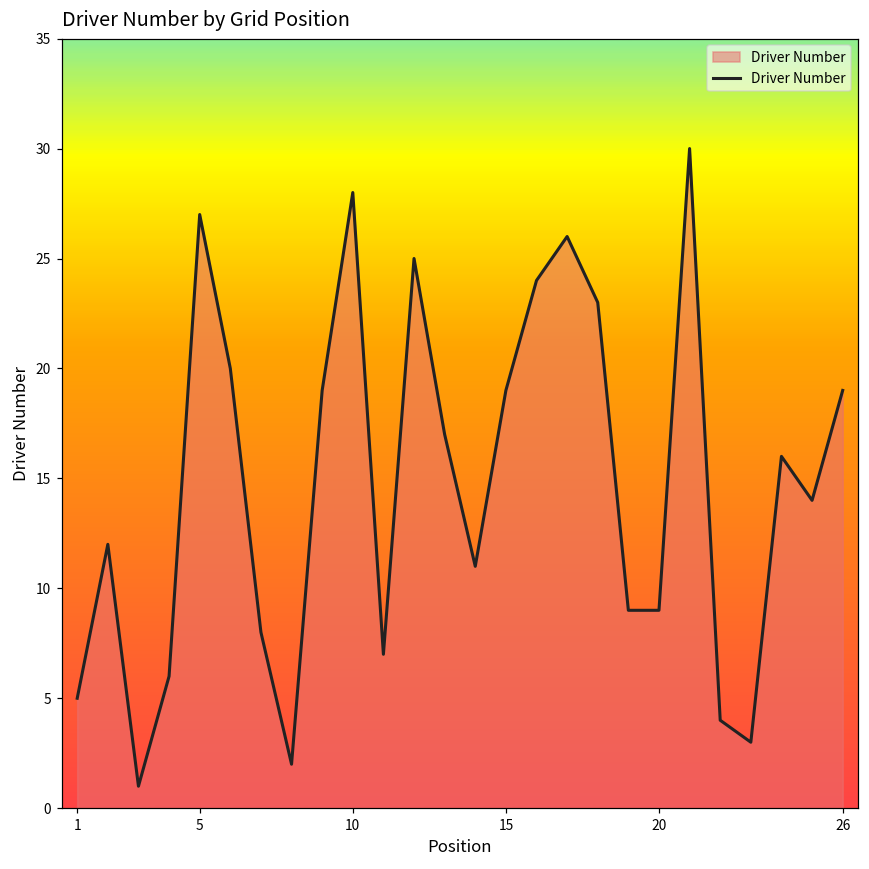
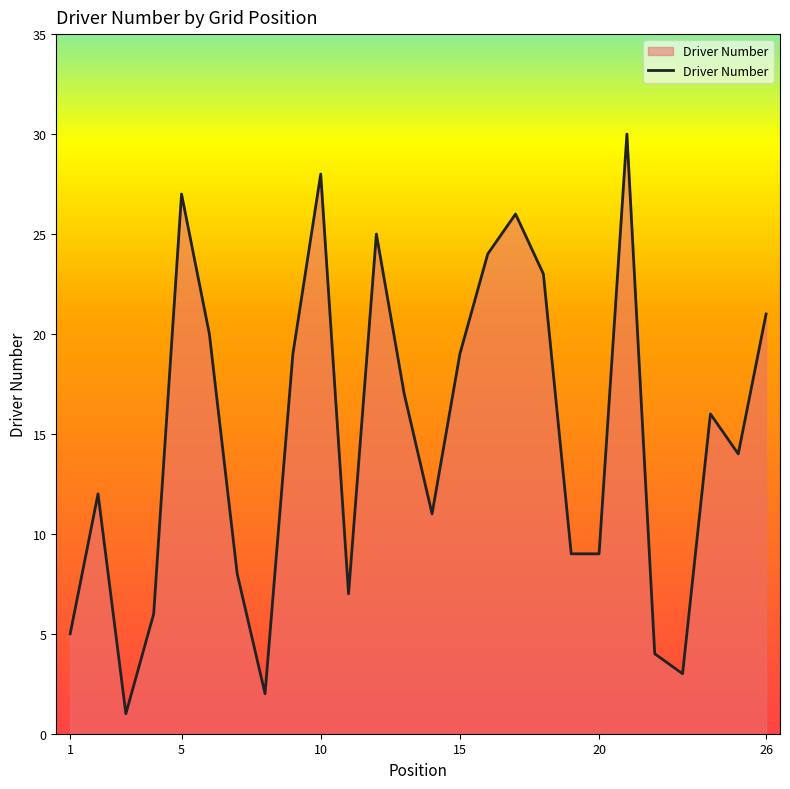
26: 19 -> 21
